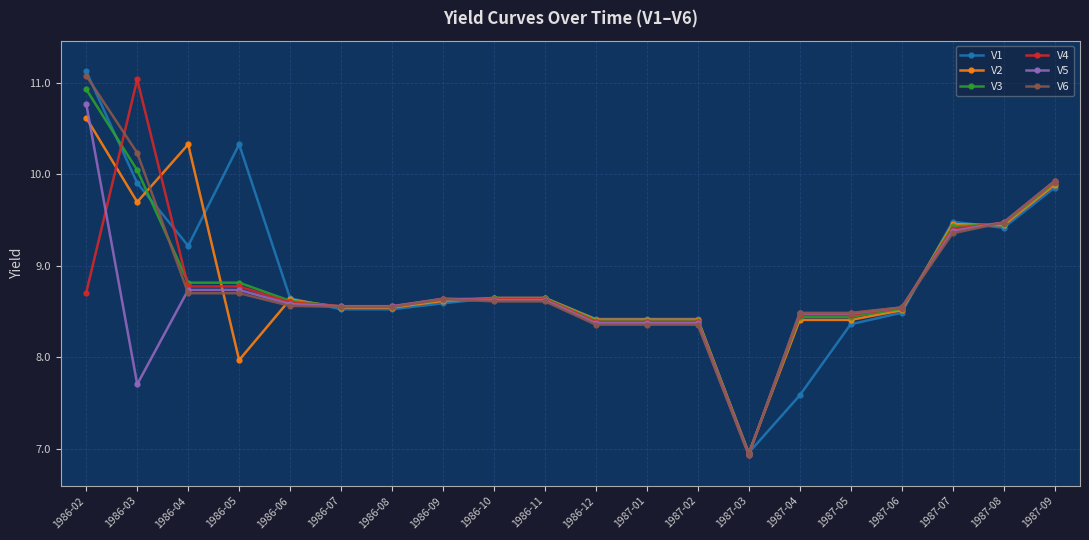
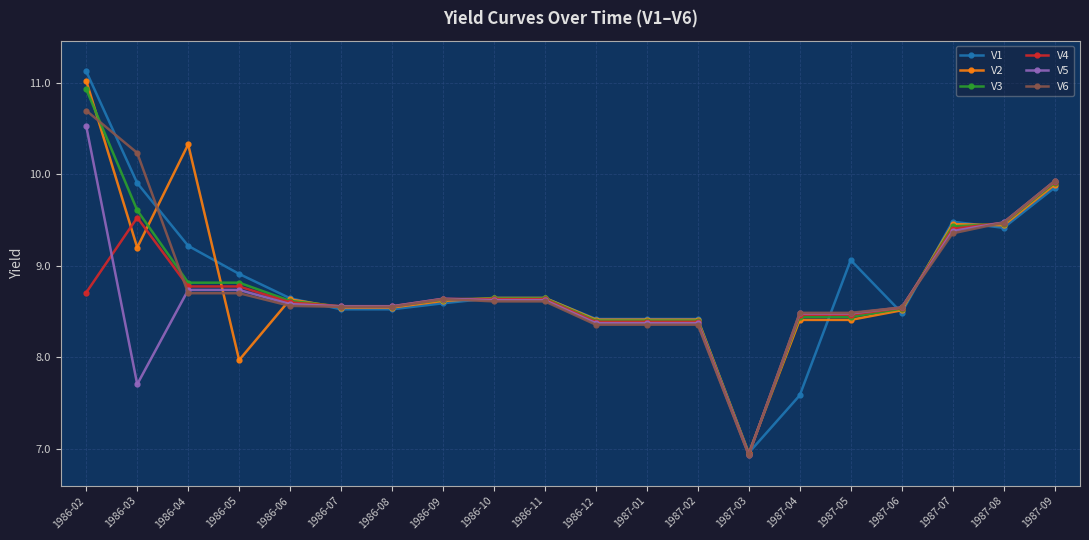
V2, 1986-02: 10.6 -> 11.0
V5, 1986-02: 10.8 -> 10.5
V6, 1986-02: 11.1 -> 10.7
V2, 1986-03: 9.7 -> 9.2
V3, 1986-03: 10.0 -> 9.6
V4, 1986-03: 11.0 -> 9.5
V1, 1986-05: 10.3 -> 8.9
V1, 1987-05: 8.4 -> 9.1
